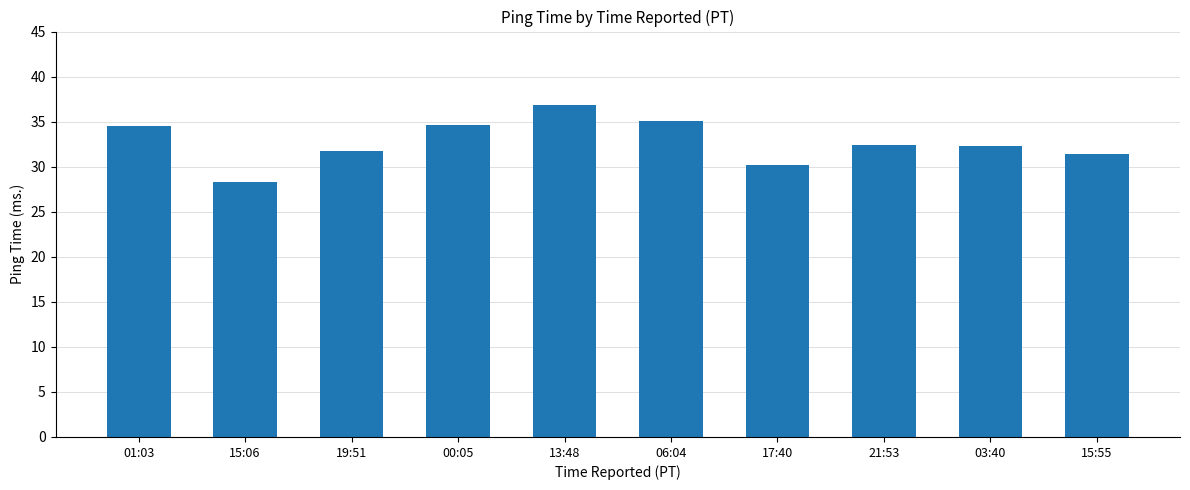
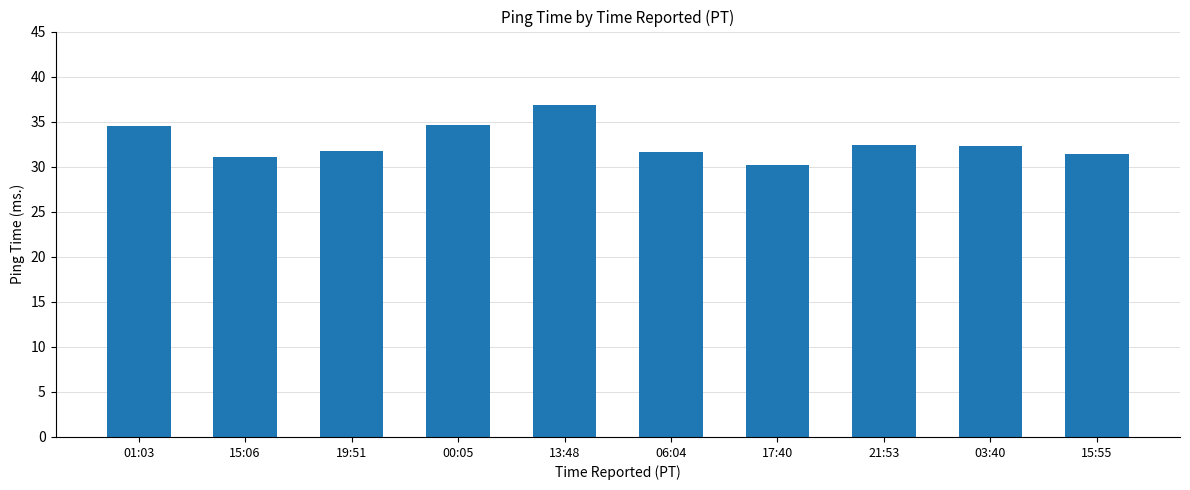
15:06: 28 -> 31
06:04: 35 -> 32
